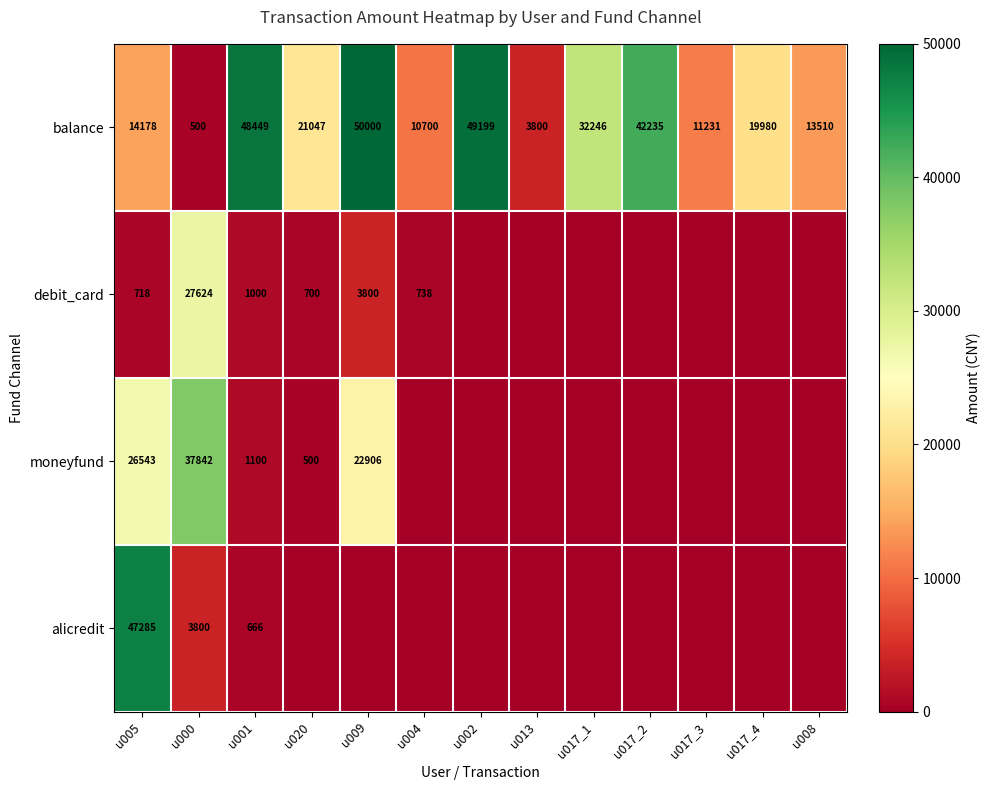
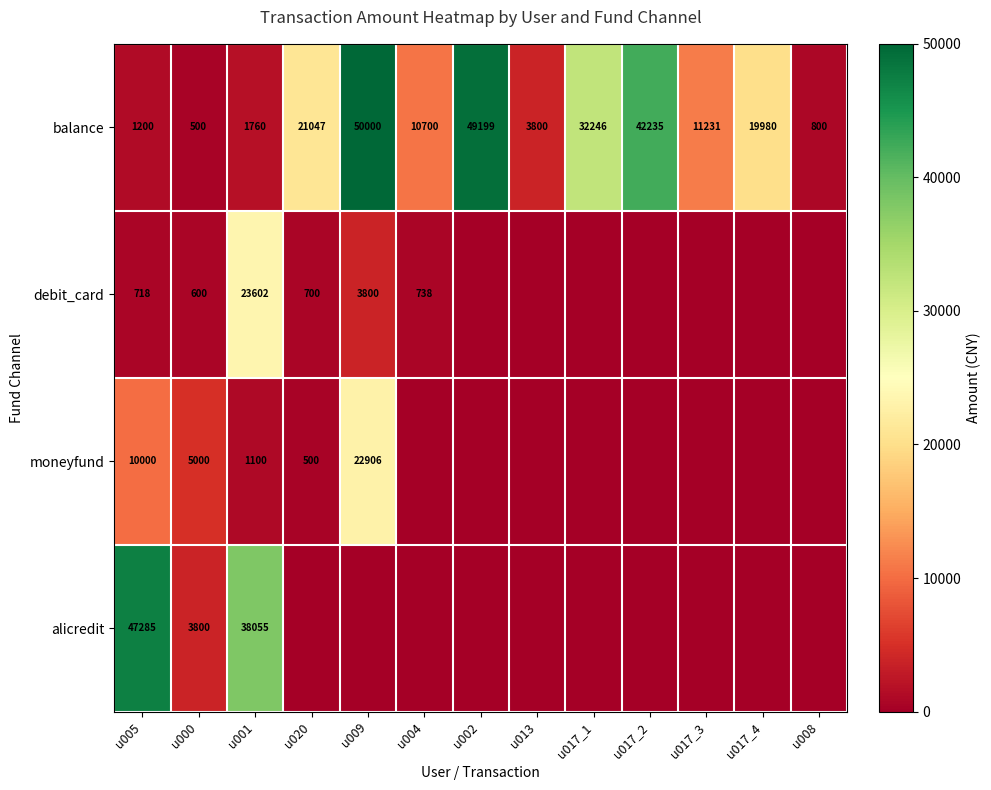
balance, u005: 14178 -> 1200
balance, u001: 48449 -> 1760
balance, u008: 13510 -> 800
debit_card, u000: 27624 -> 600
debit_card, u001: 1000 -> 23602
moneyfund, u005: 26543 -> 10000
moneyfund, u000: 37842 -> 5000
alicredit, u001: 666 -> 38055
